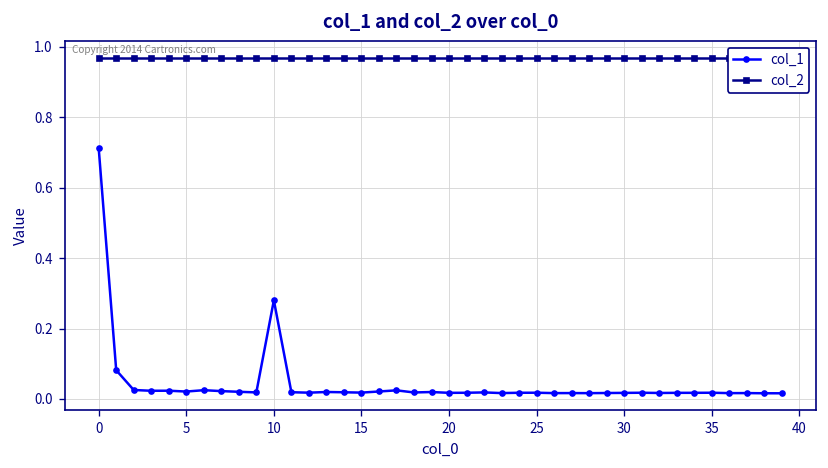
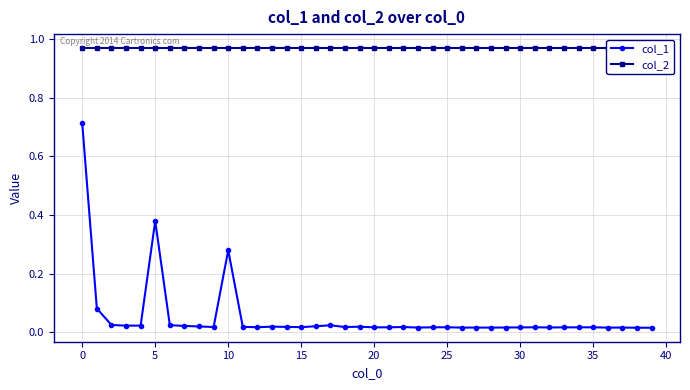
col_1, 5: 0.02 -> 0.38
